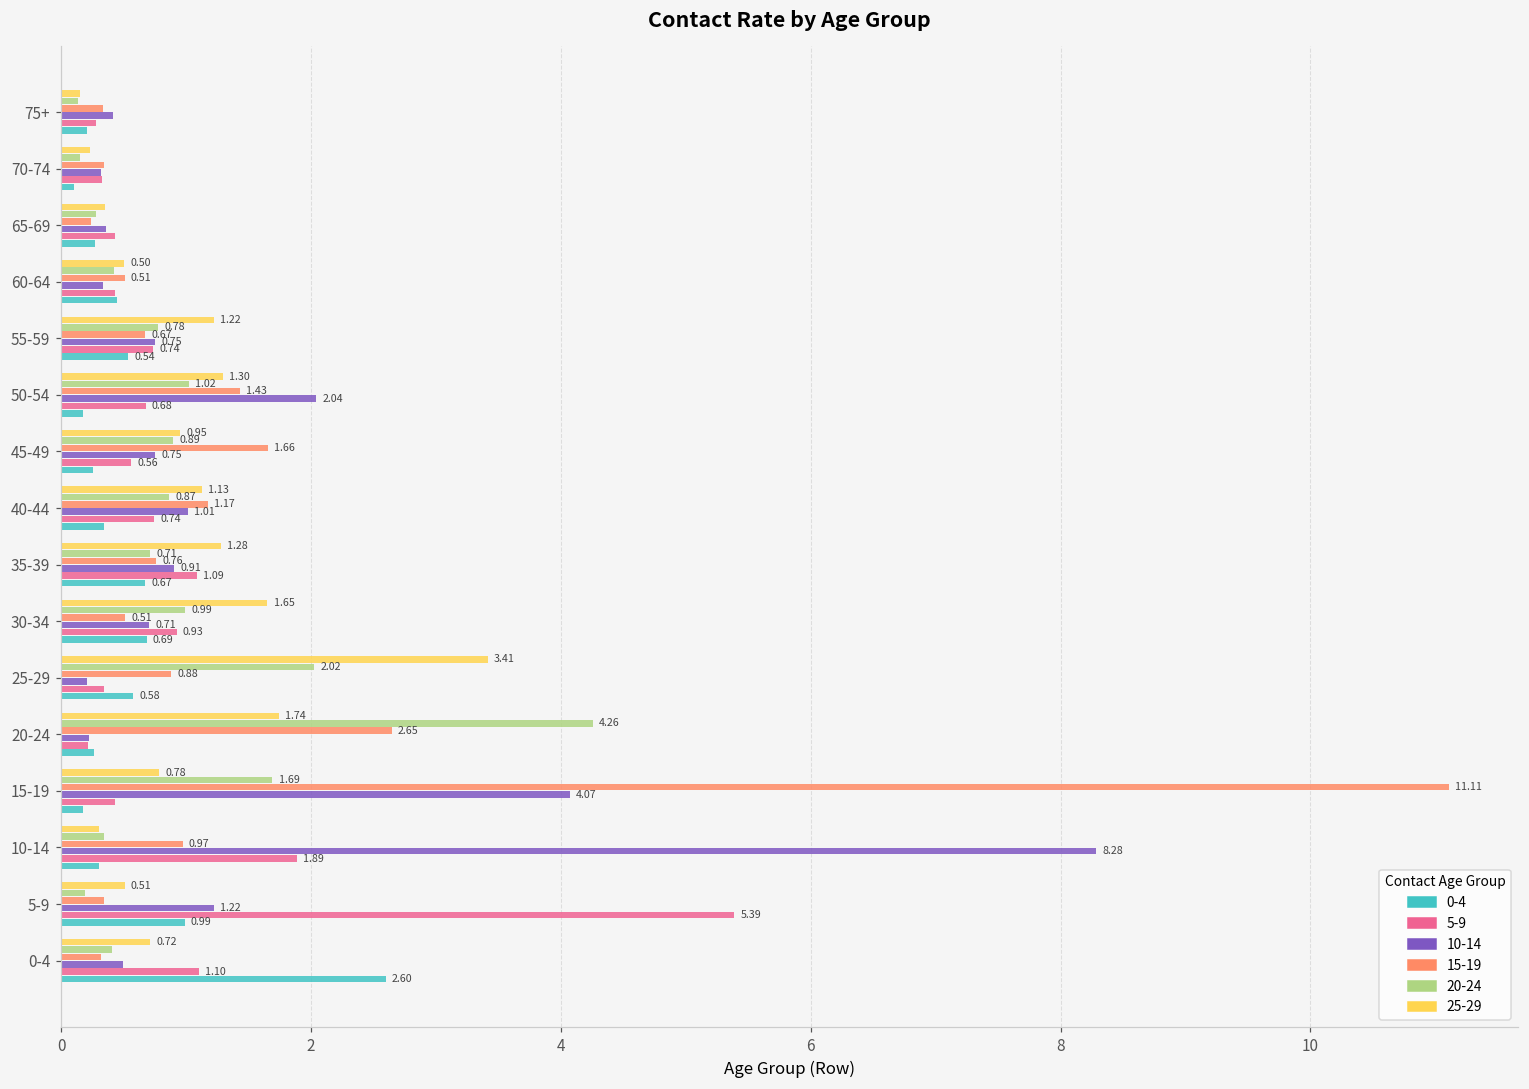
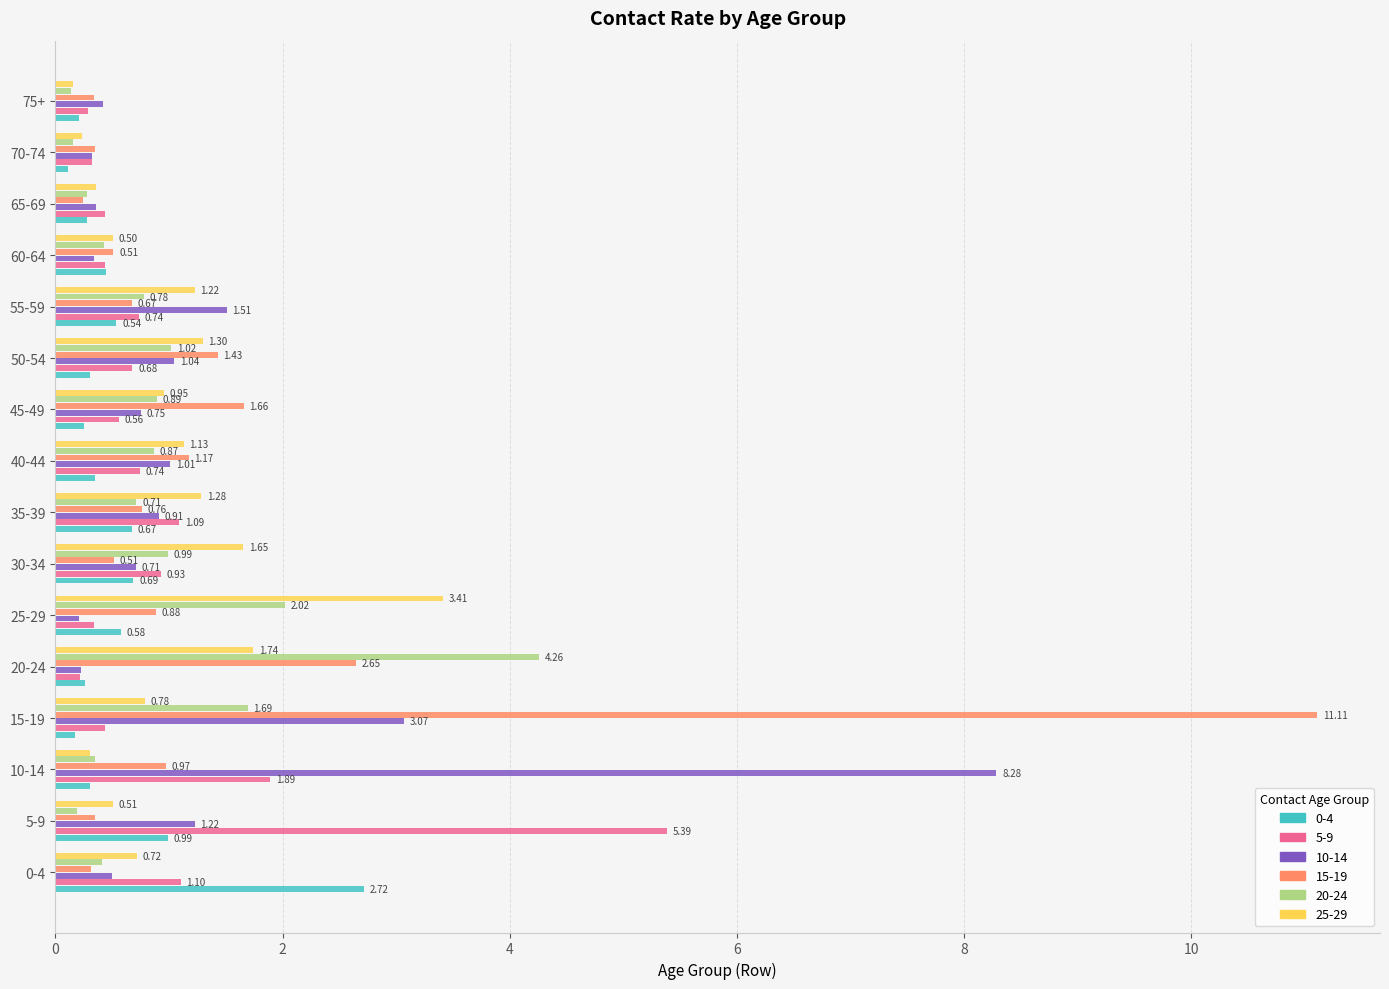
10-14, 55-59: 0.75 -> 1.51
10-14, 50-54: 2.04 -> 1.04
0-4, 50-54: 0.18 -> 0.31
10-14, 15-19: 4.07 -> 3.07
0-4, 0-4: 2.60 -> 2.72
